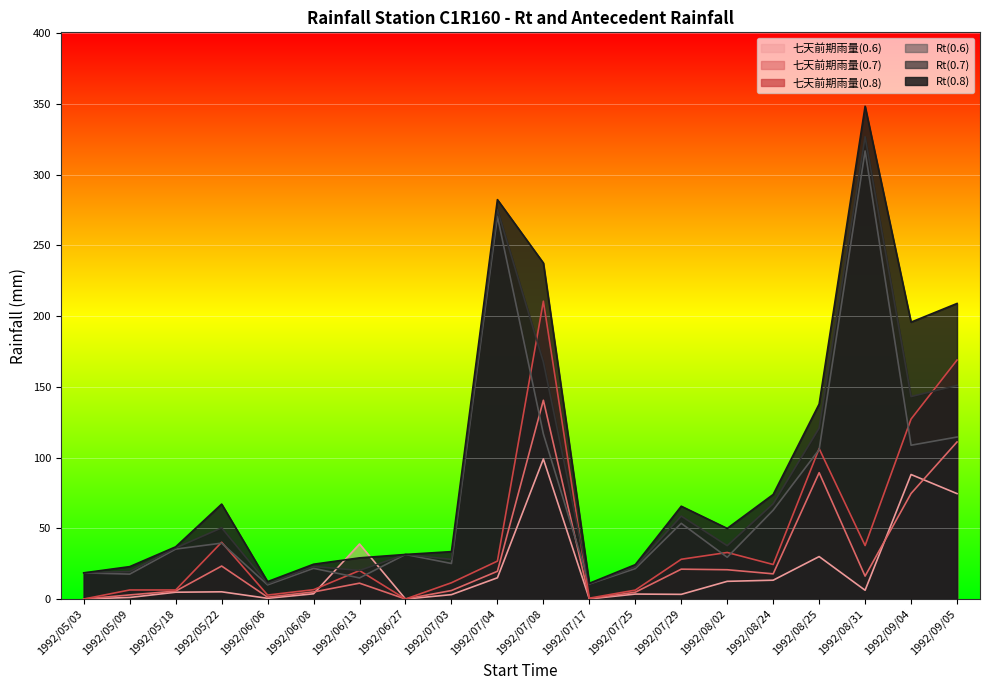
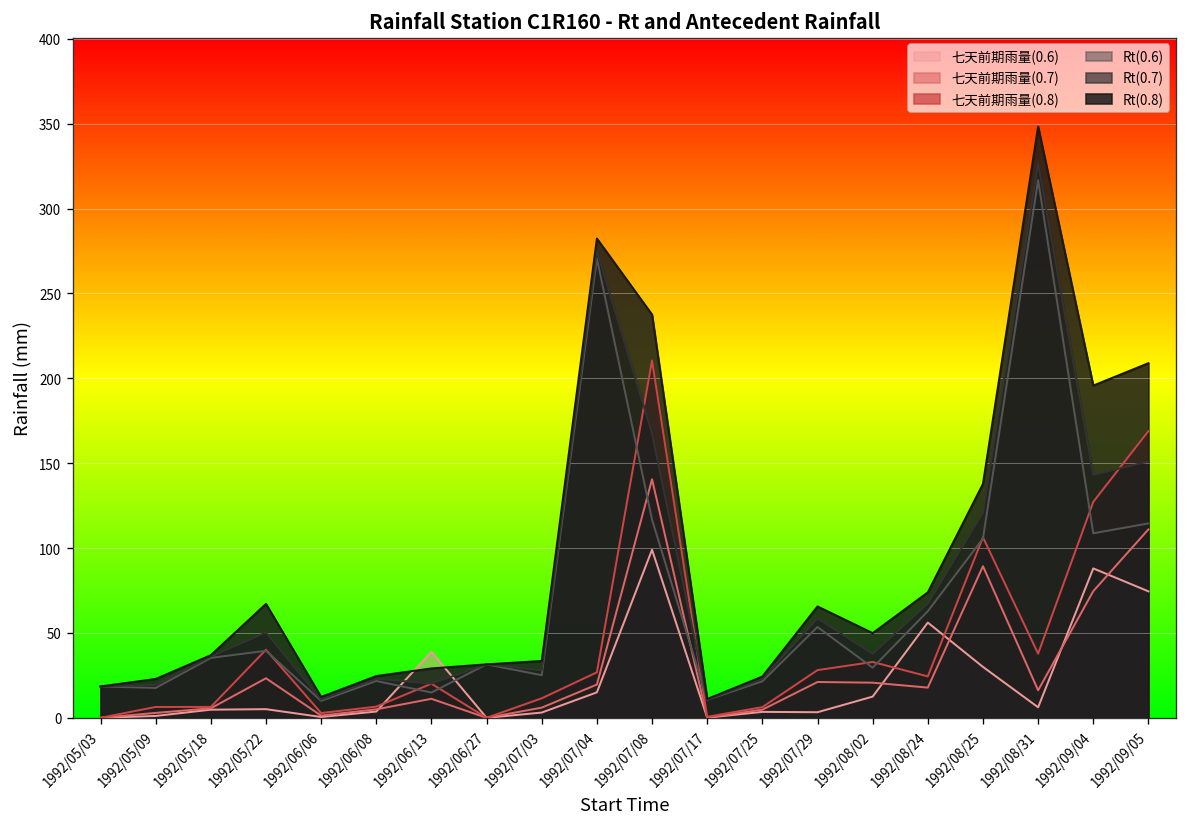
七天前期雨量(0.6), 1992/08/24: 13 -> 56
